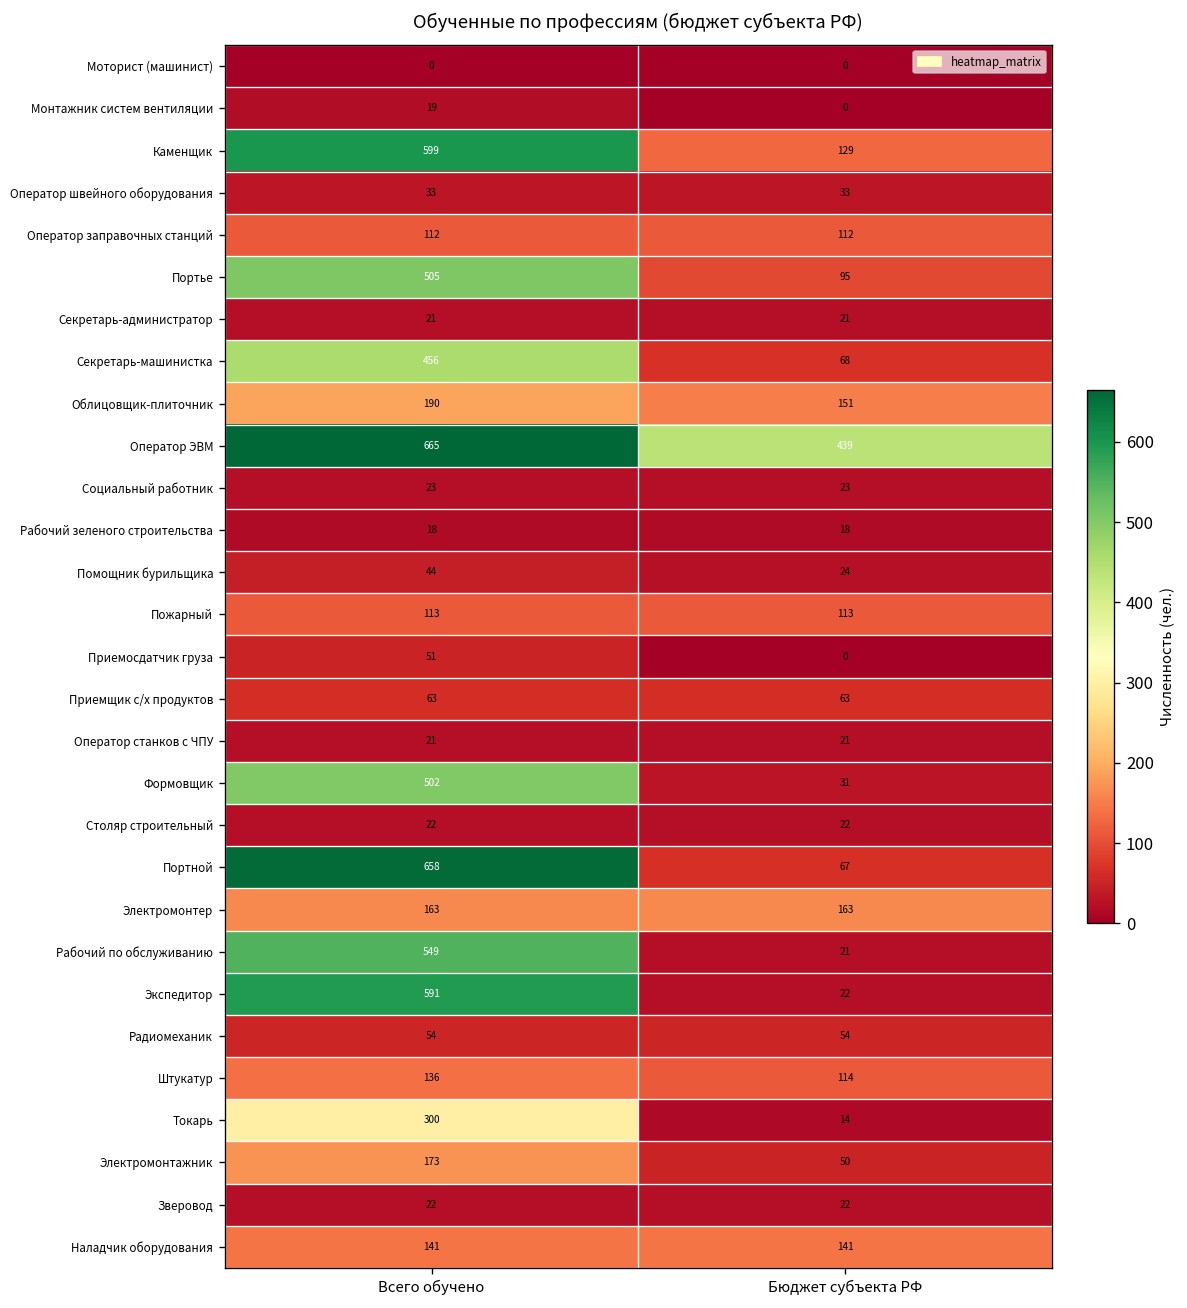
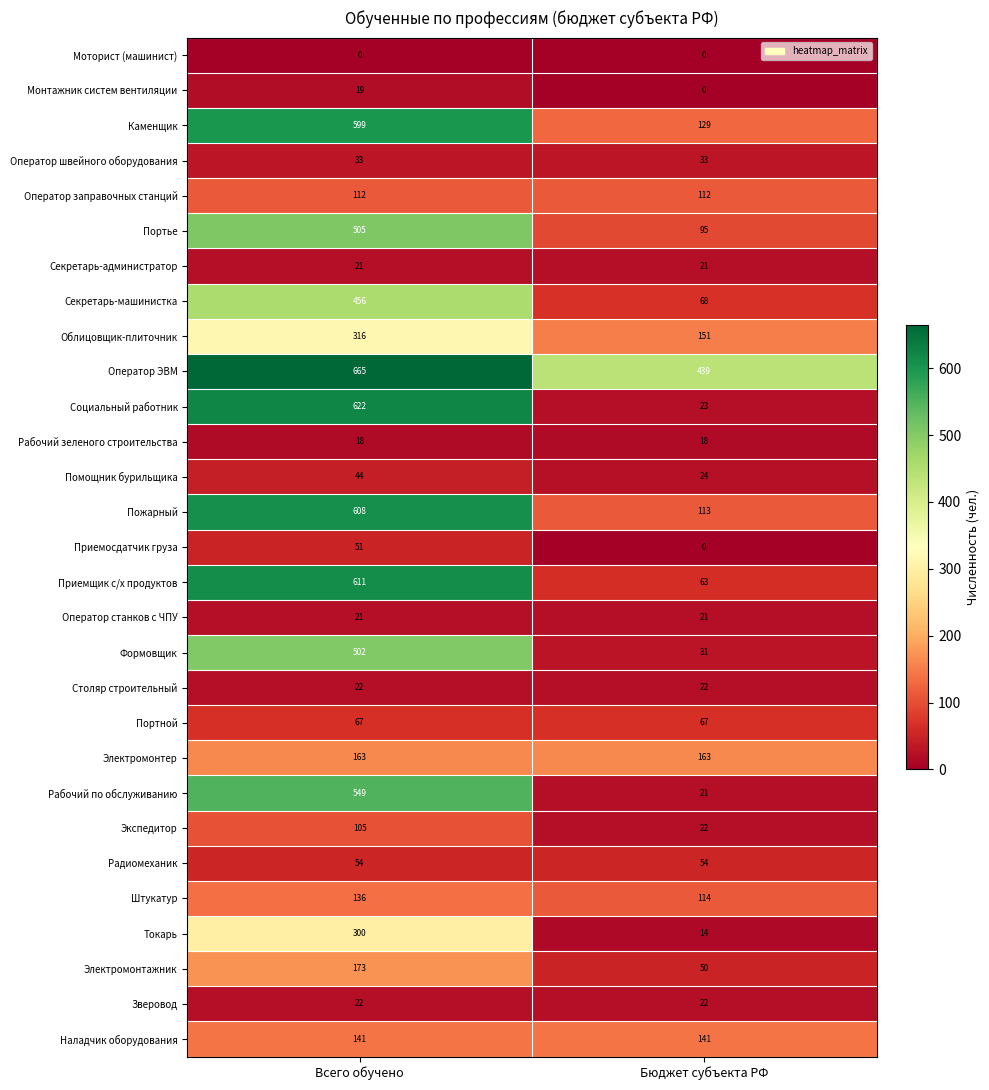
Облицовщик-плиточник, Всего обучено: 190 -> 316
Социальный работник, Всего обучено: 23 -> 622
Пожарный, Всего обучено: 113 -> 608
Приемщик с/х продуктов, Всего обучено: 63 -> 611
Портной, Всего обучено: 658 -> 67
Экспедитор, Всего обучено: 591 -> 105
